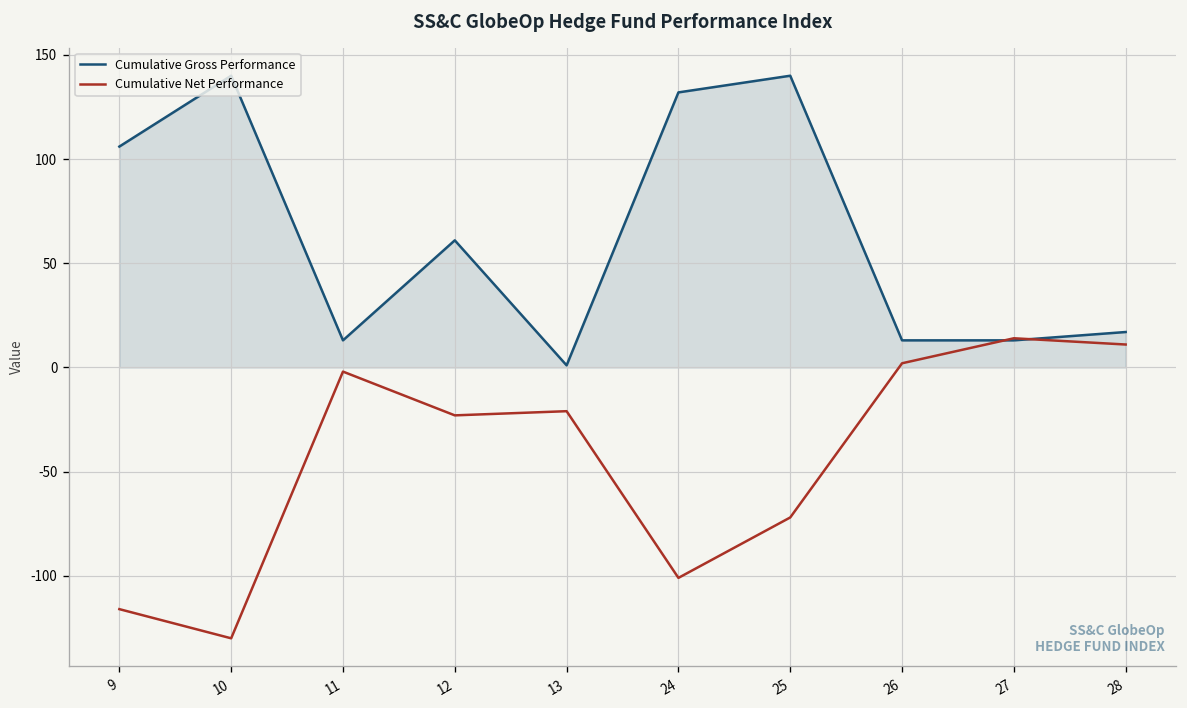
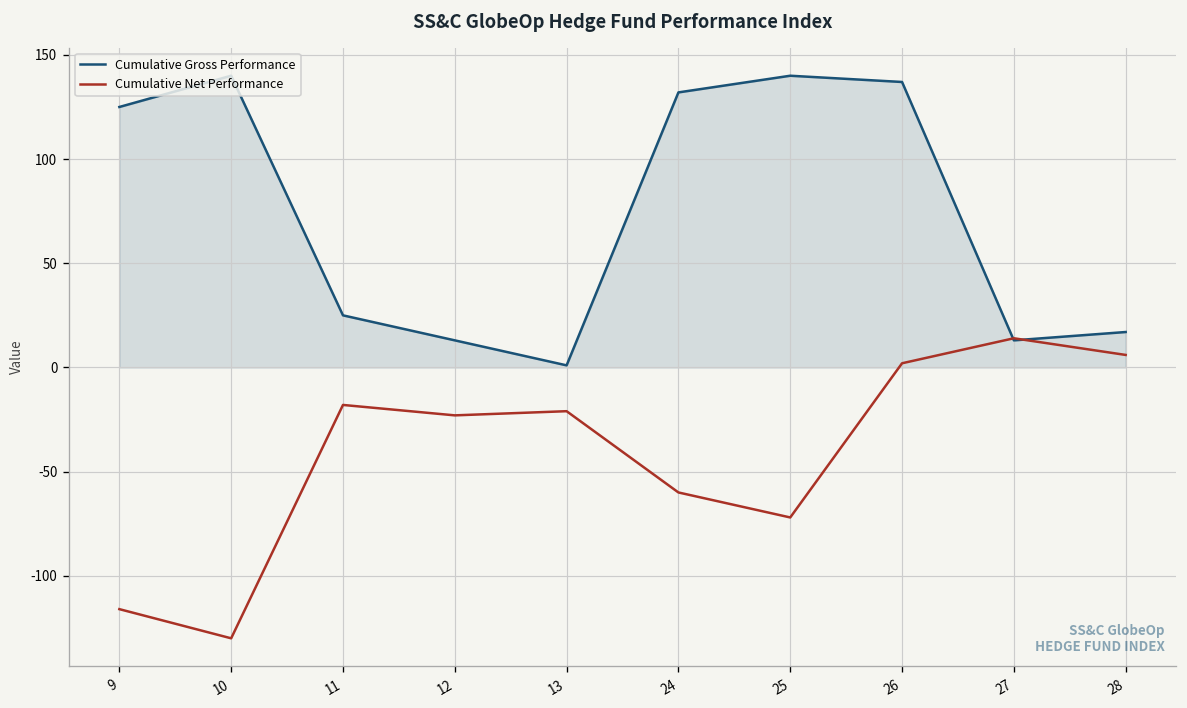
Cumulative Gross Performance, 9: 106 -> 125
Cumulative Gross Performance, 11: 13 -> 25
Cumulative Net Performance, 11: -2 -> -18
Cumulative Gross Performance, 12: 61 -> 13
Cumulative Net Performance, 24: -101 -> -60
Cumulative Gross Performance, 26: 13 -> 137
Cumulative Net Performance, 28: 11 -> 6
